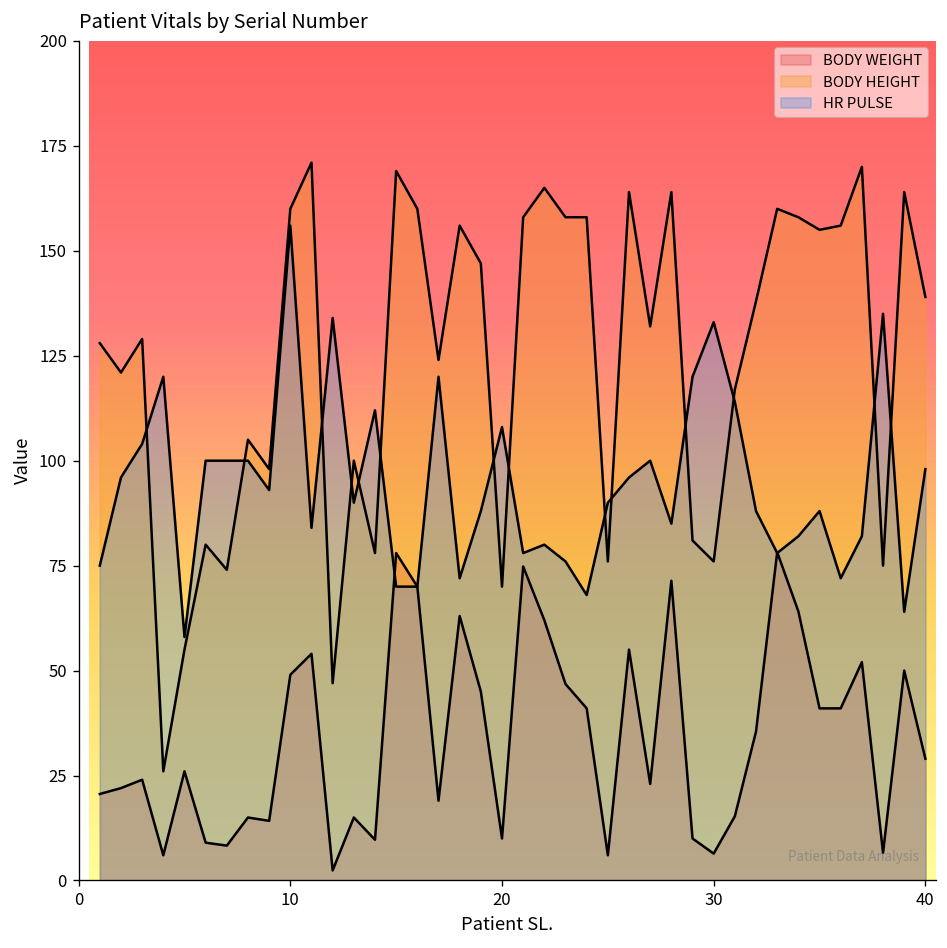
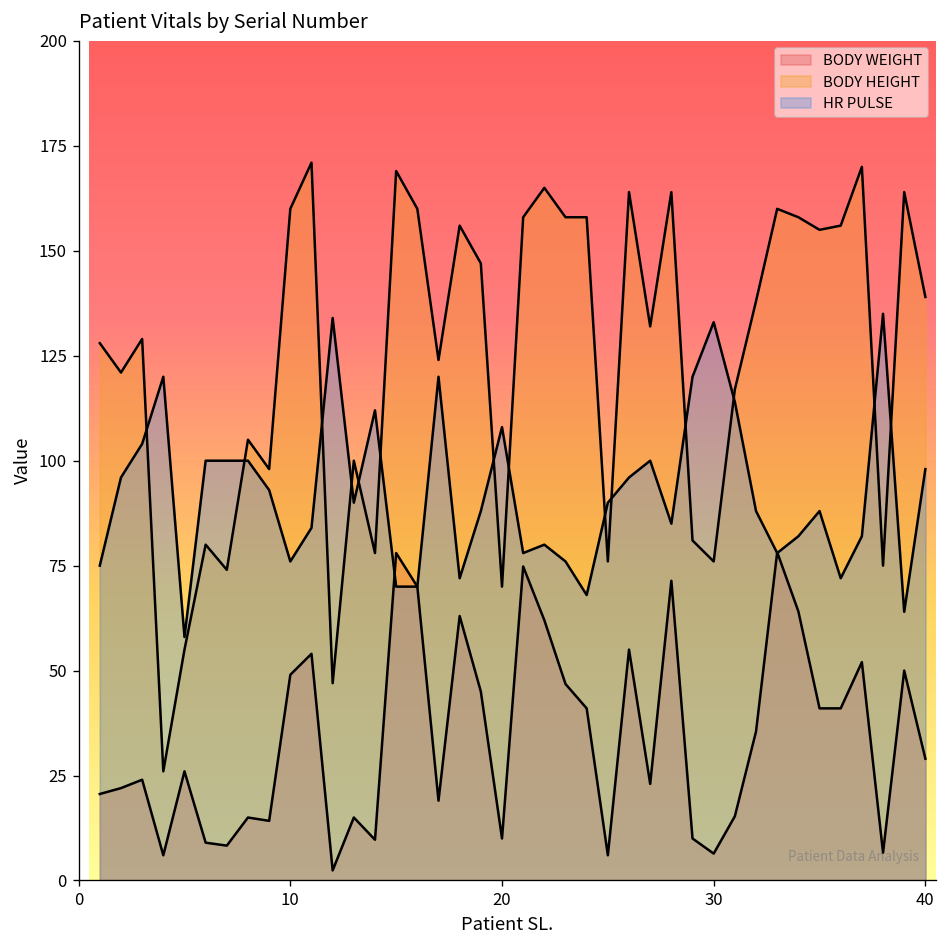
HR PULSE, 10: 156 -> 76
